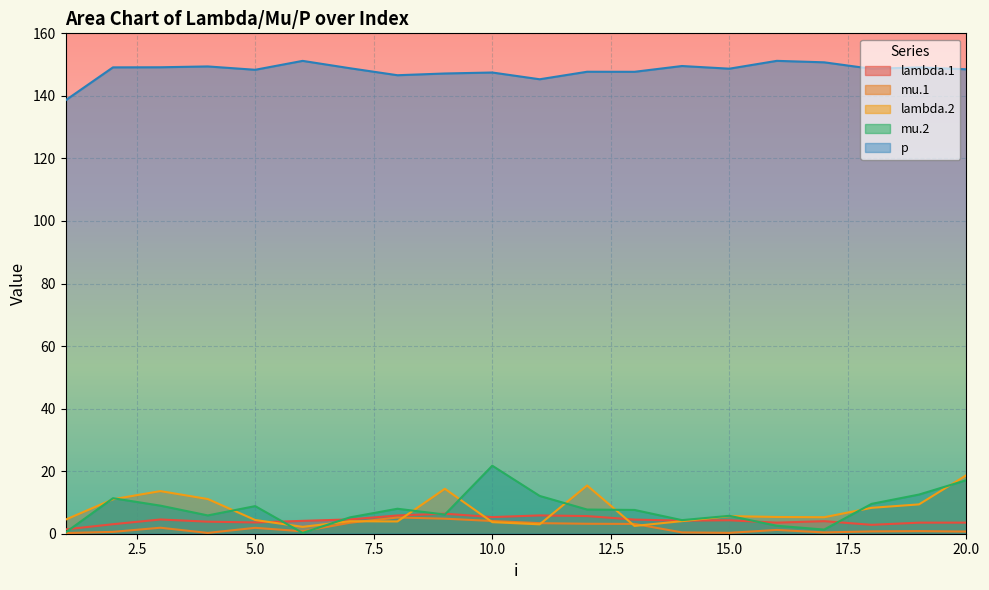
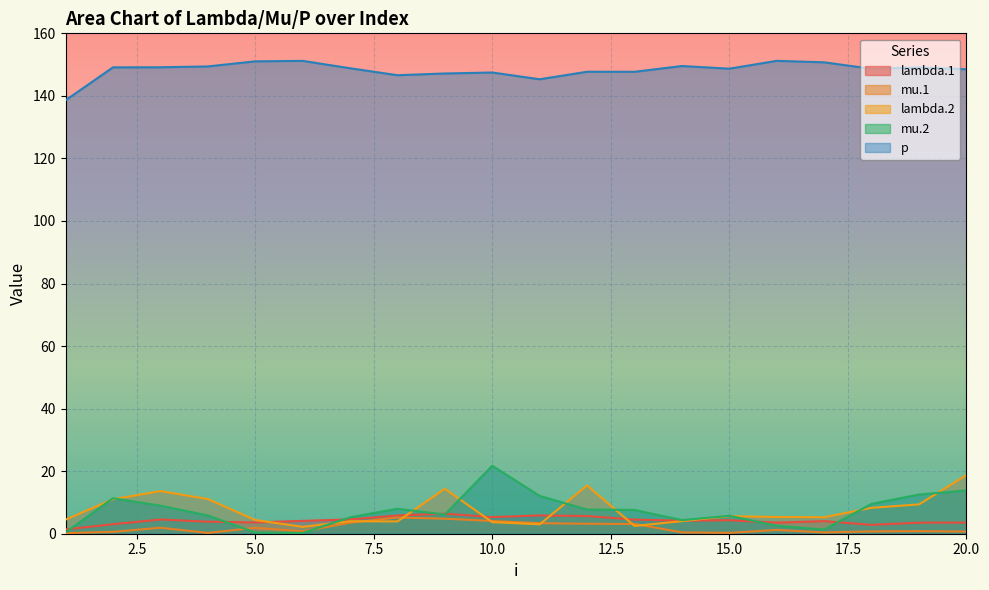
mu.2, 5.0: 9 -> 0
p, 5.0: 148 -> 151
mu.2, 20.0: 17 -> 14
